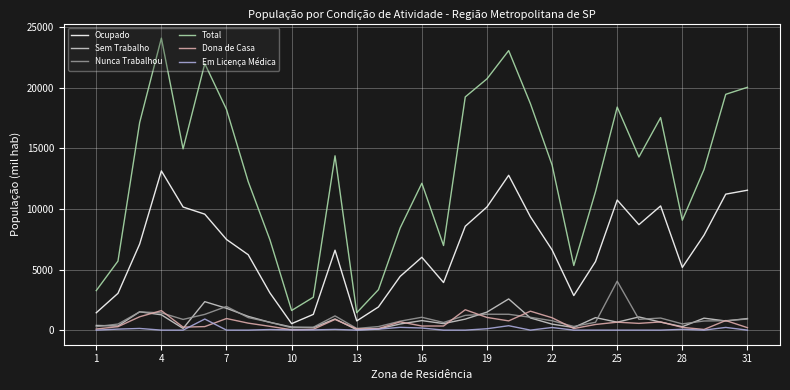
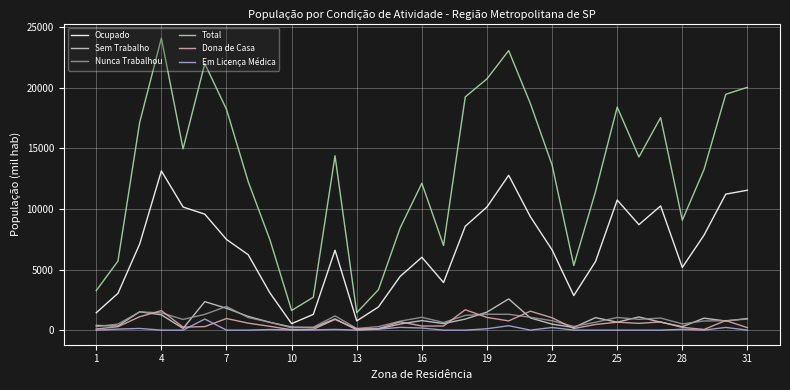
Nunca Trabalhou, 25: 4000 -> 1000
